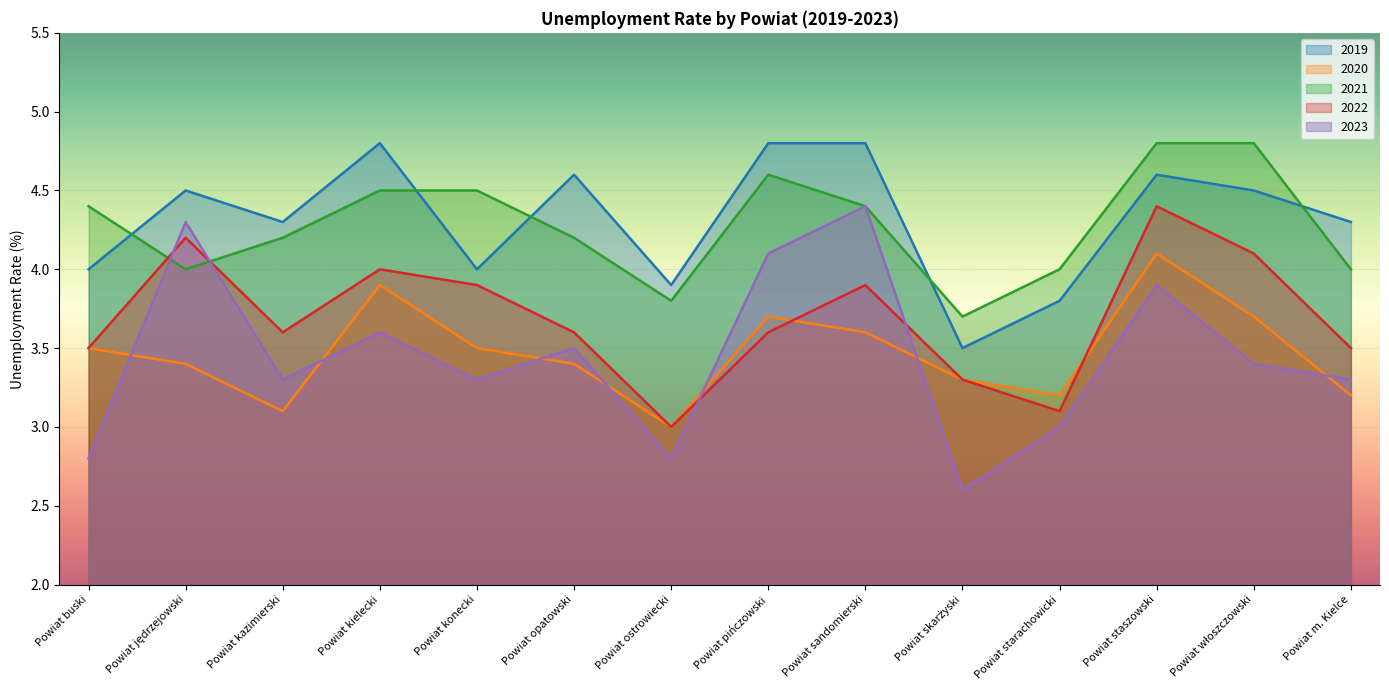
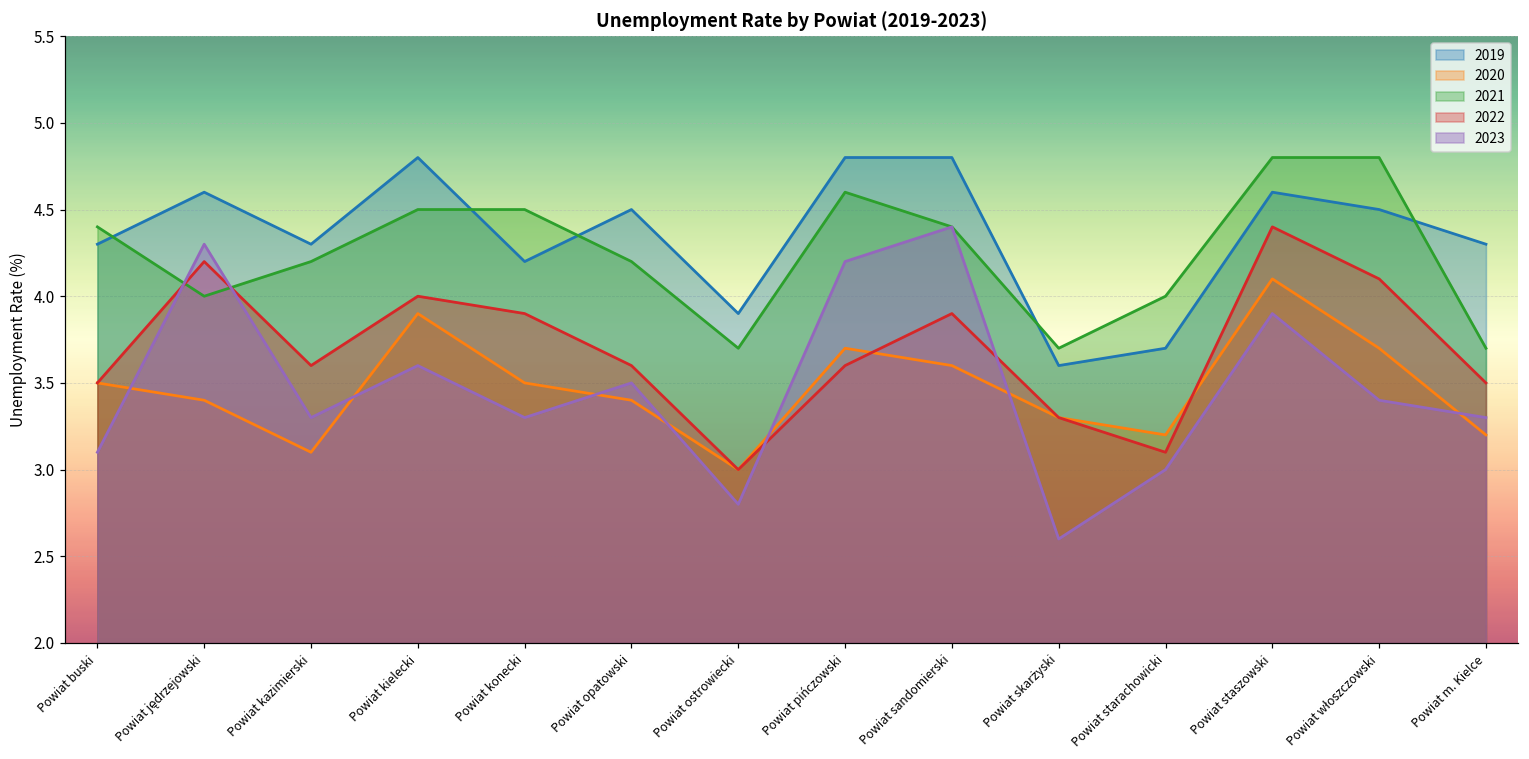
2019, Powiat buski: 4.0 -> 4.3
2023, Powiat buski: 2.8 -> 3.1
2019, Powiat jędrzejowski: 4.5 -> 4.6
2019, Powiat konecki: 4.0 -> 4.2
2019, Powiat opatowski: 4.6 -> 4.5
2021, Powiat ostrowiecki: 3.8 -> 3.7
2023, Powiat pińczowski: 4.1 -> 4.2
2019, Powiat skarżyski: 3.5 -> 3.6
2019, Powiat starachowicki: 3.8 -> 3.7
2021, Powiat m. Kielce: 4.0 -> 3.7
